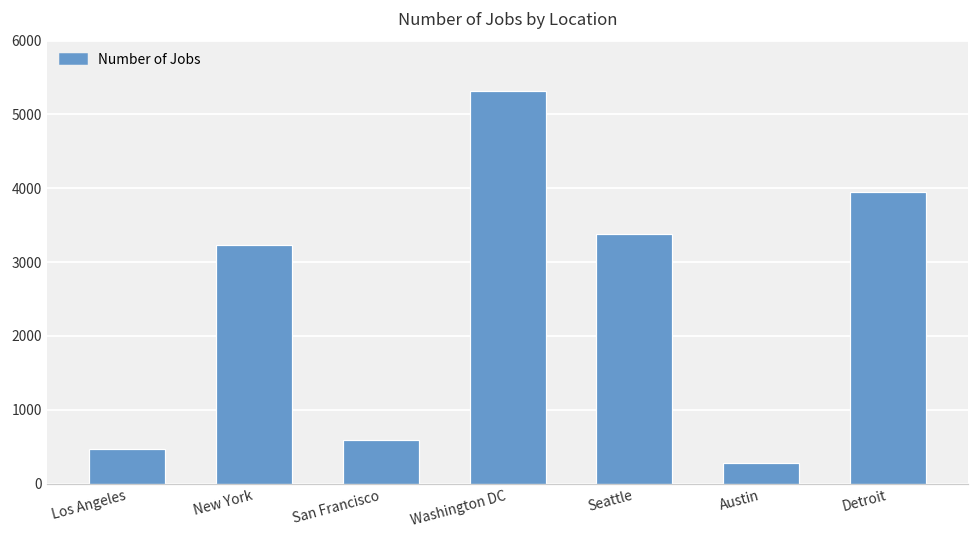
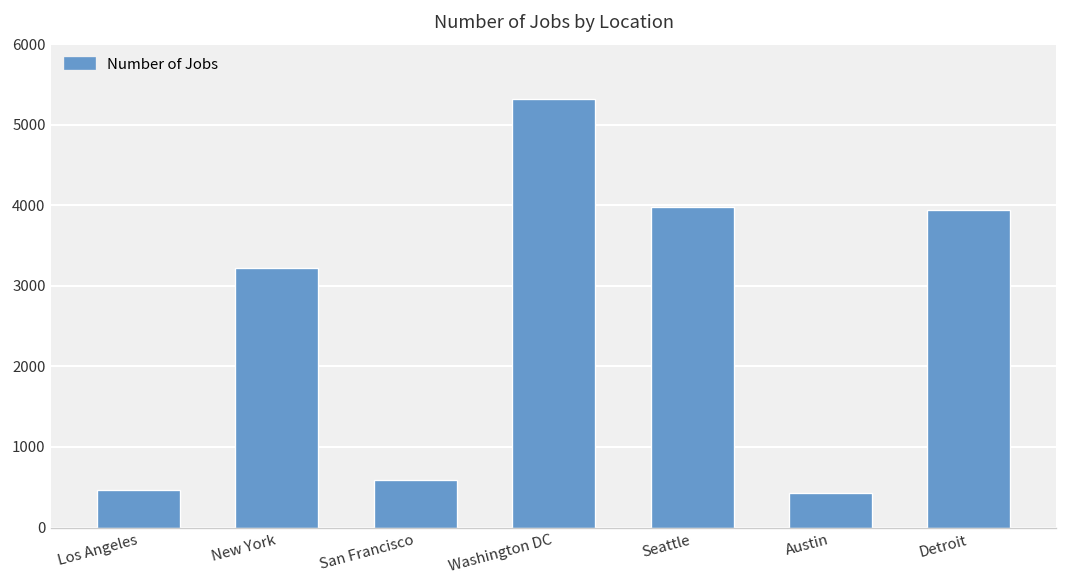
Seattle: 3400 -> 4000
Austin: 300 -> 400
